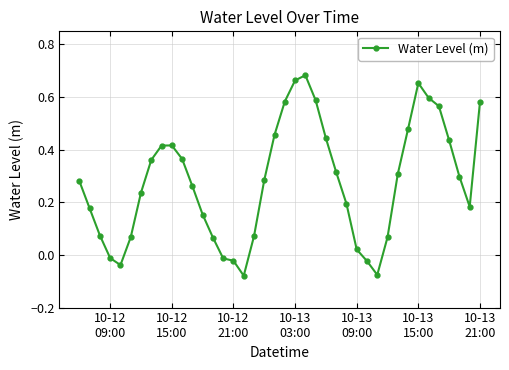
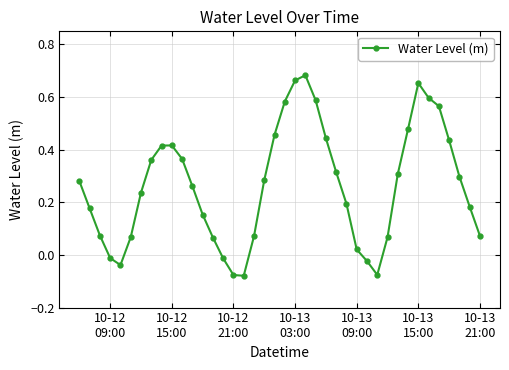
10-12 21:00: -0.02 -> -0.08
10-13 21:00: 0.58 -> 0.07
